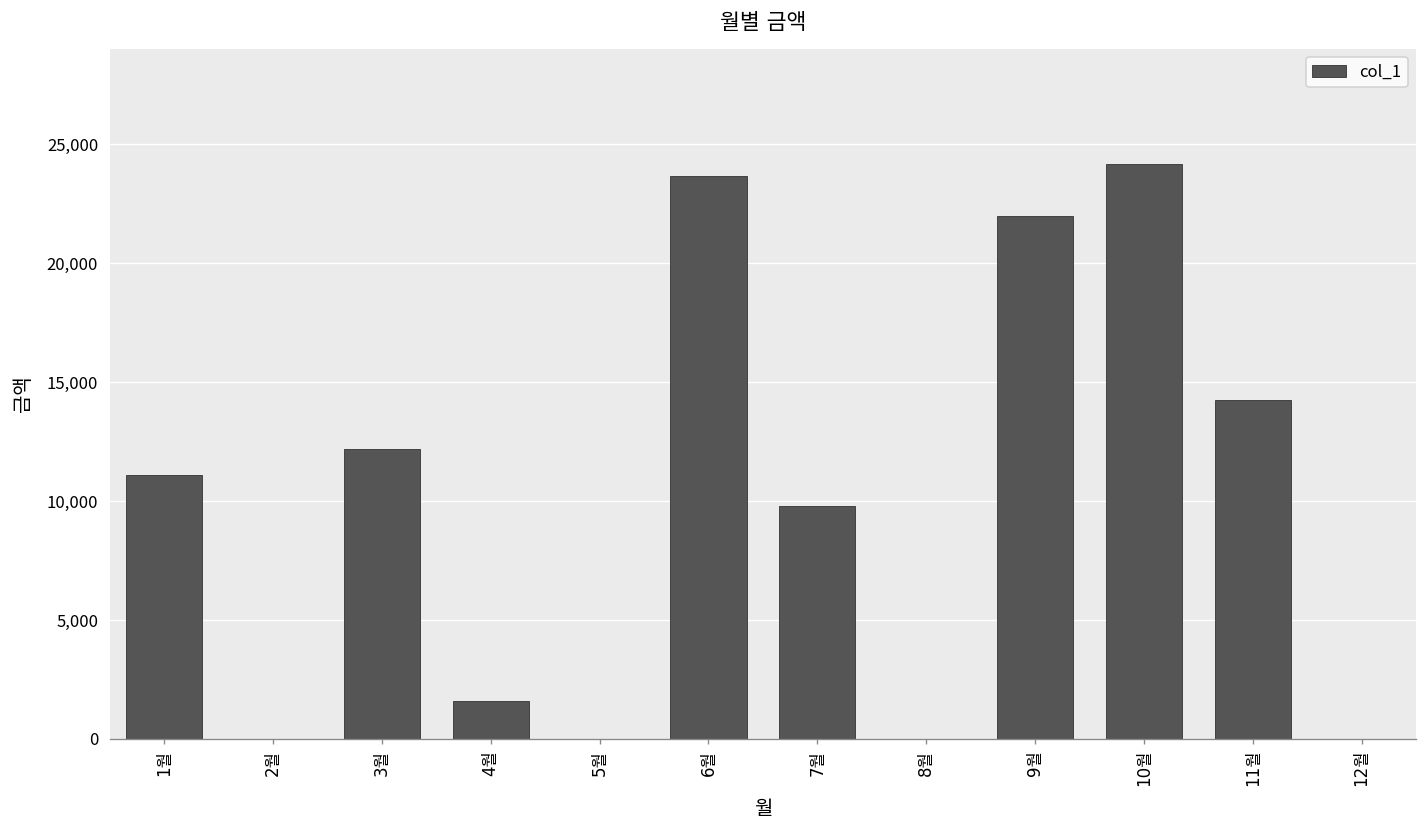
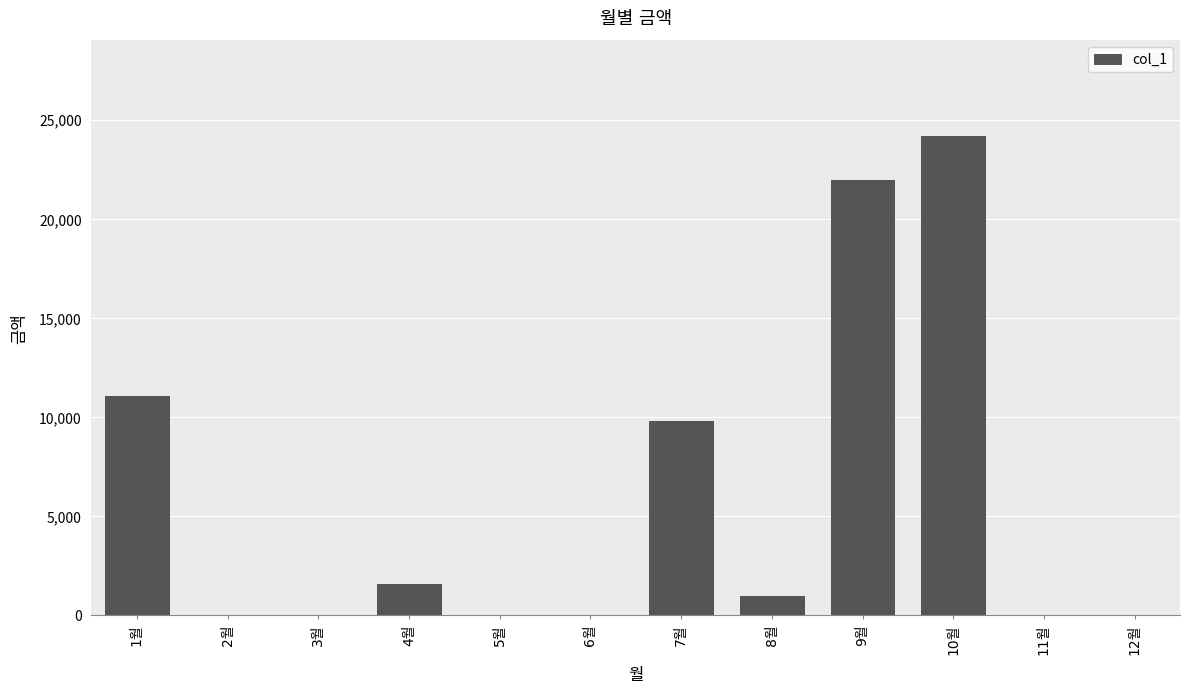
3월: 12,200 -> 0
6월: 23,700 -> 0
8월: 0 -> 1,000
11월: 14,200 -> 0
